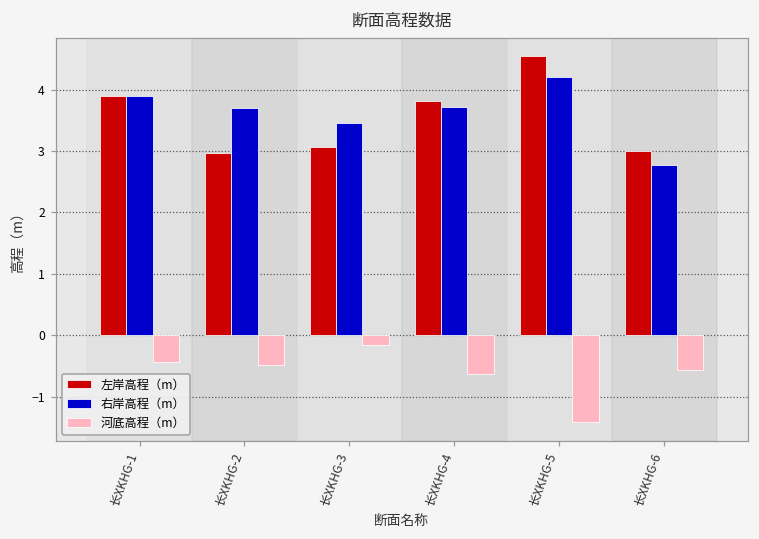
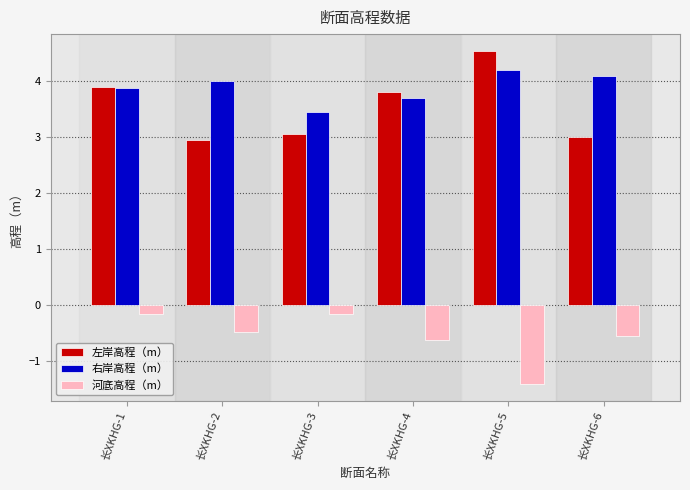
河底高程（m）, 长XKHG-1: -0.4 -> -0.2
右岸高程（m）, 长XKHG-2: 3.7 -> 4.0
右岸高程（m）, 长XKHG-6: 2.8 -> 4.1
